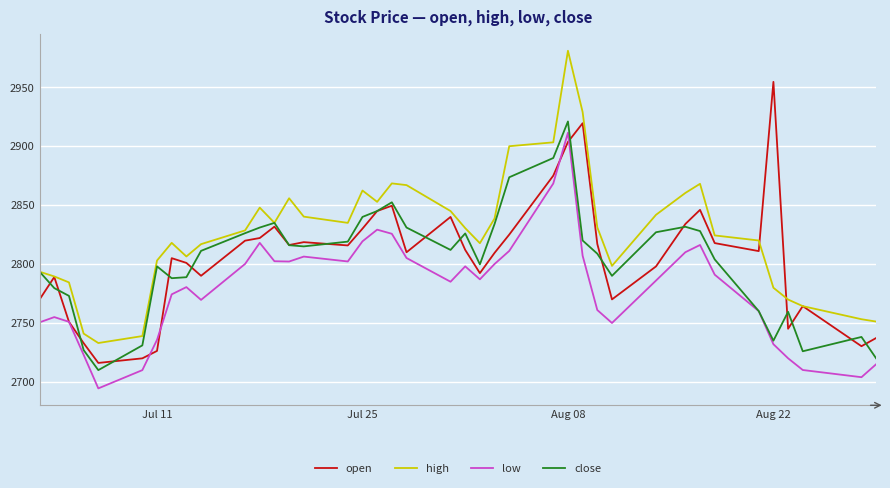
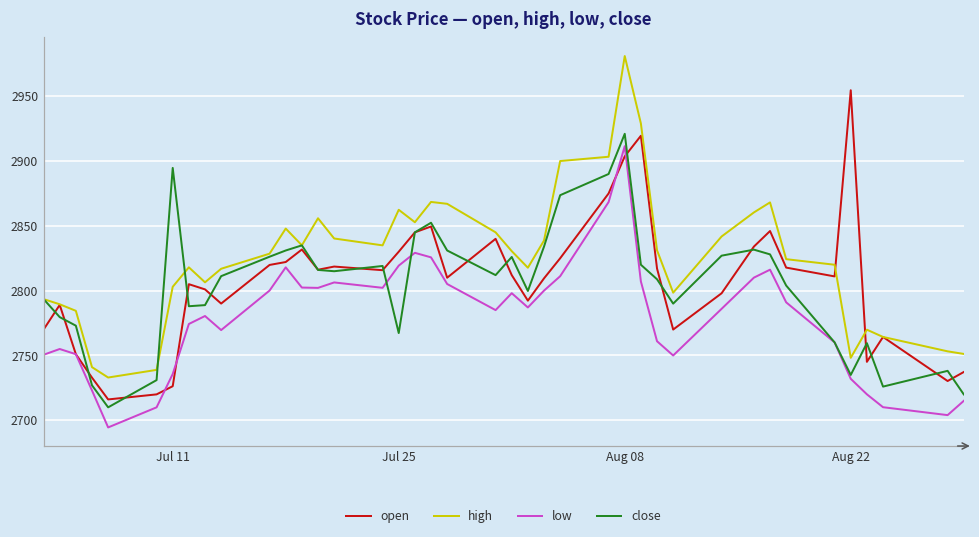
close, Jul 11: 2798 -> 2895
close, Jul 25: 2840 -> 2767
high, Aug 22: 2780 -> 2748
